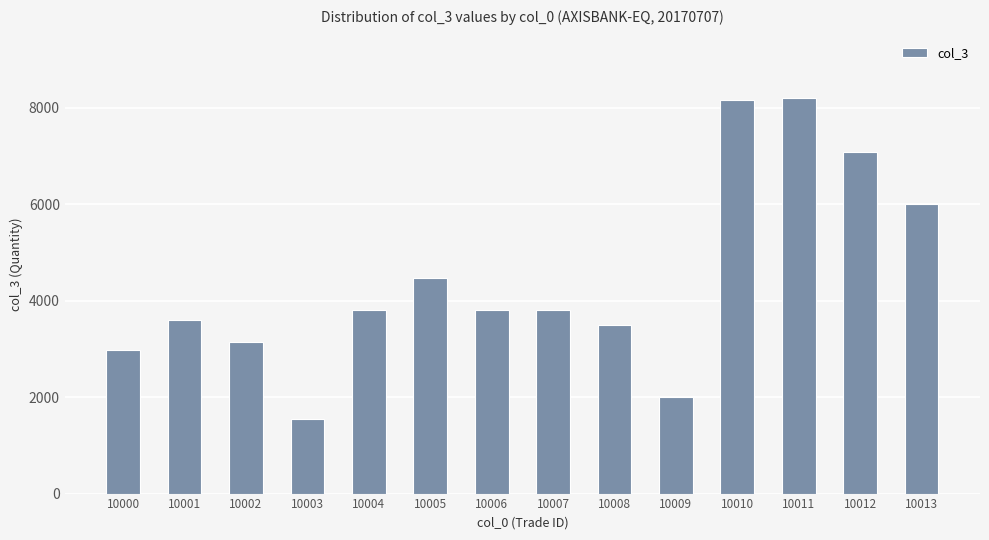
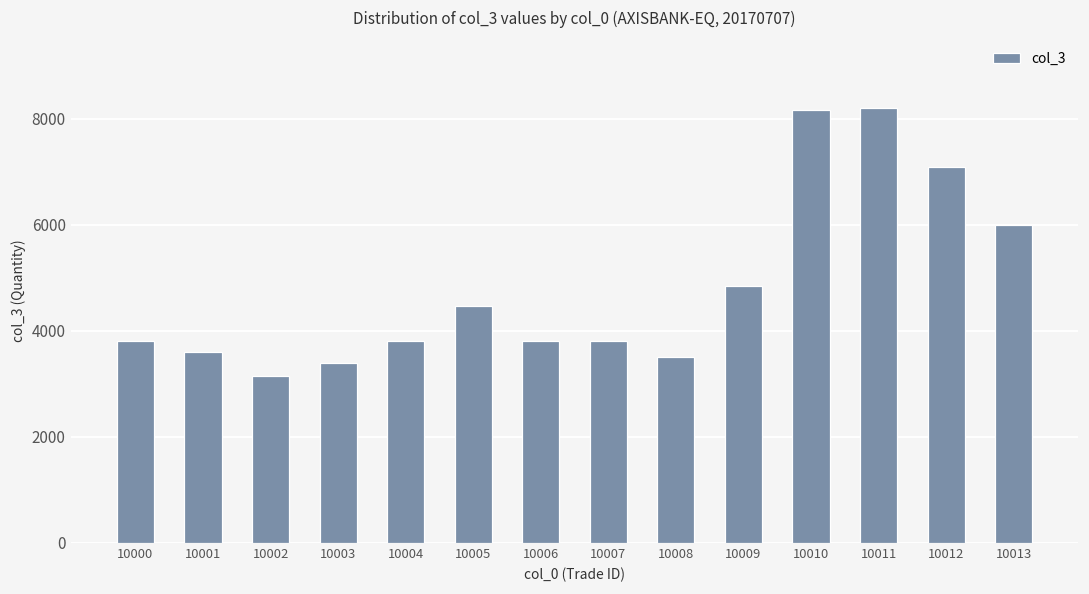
10000: 3000 -> 3800
10003: 1600 -> 3400
10009: 2000 -> 4800
